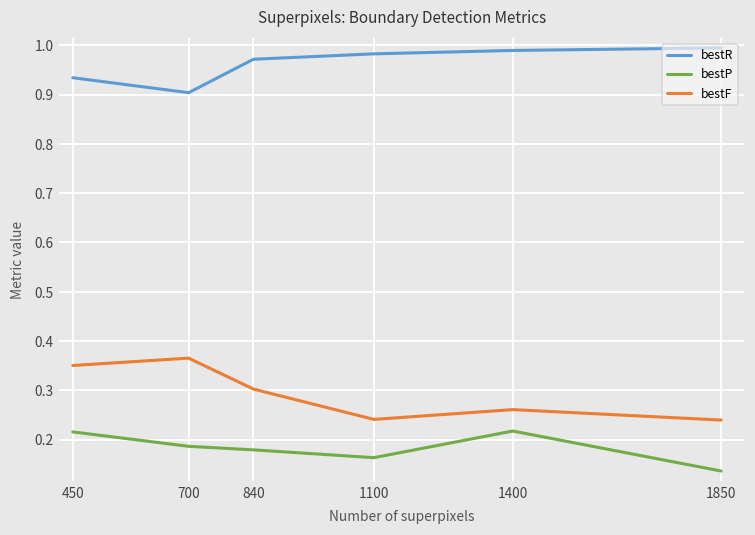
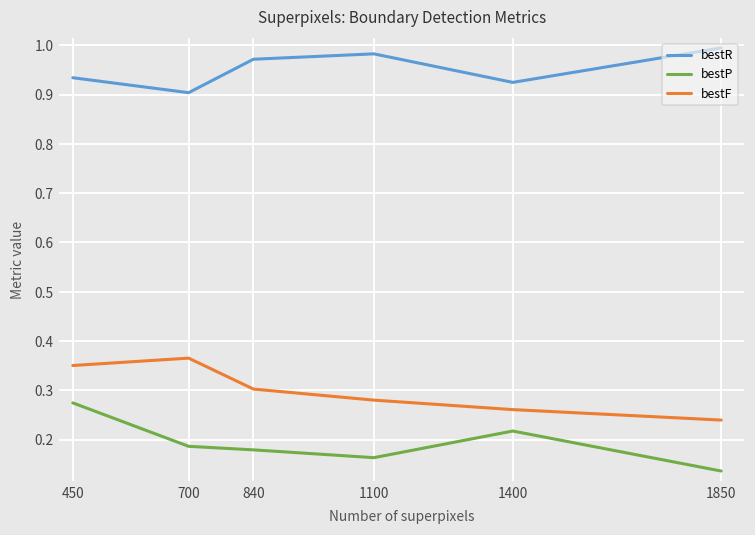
bestP, 450: 0.22 -> 0.27
bestF, 1100: 0.24 -> 0.28
bestR, 1400: 0.99 -> 0.92
